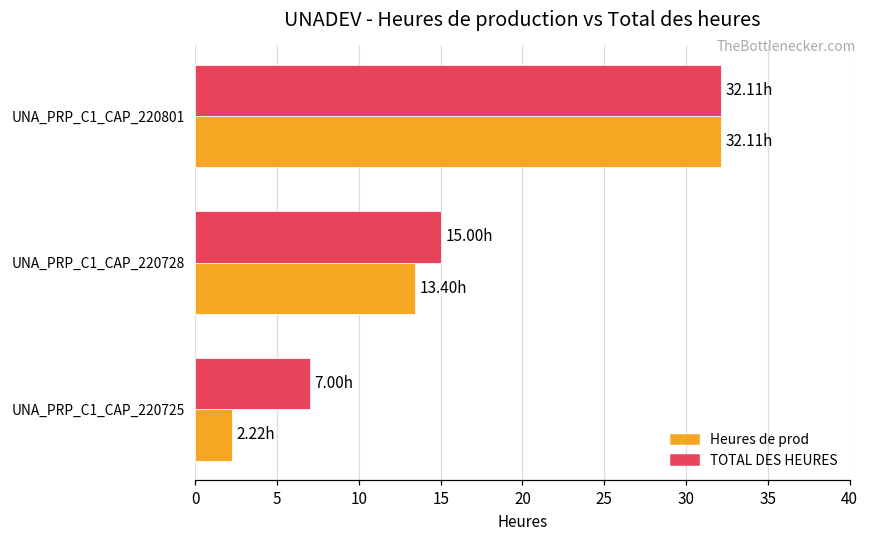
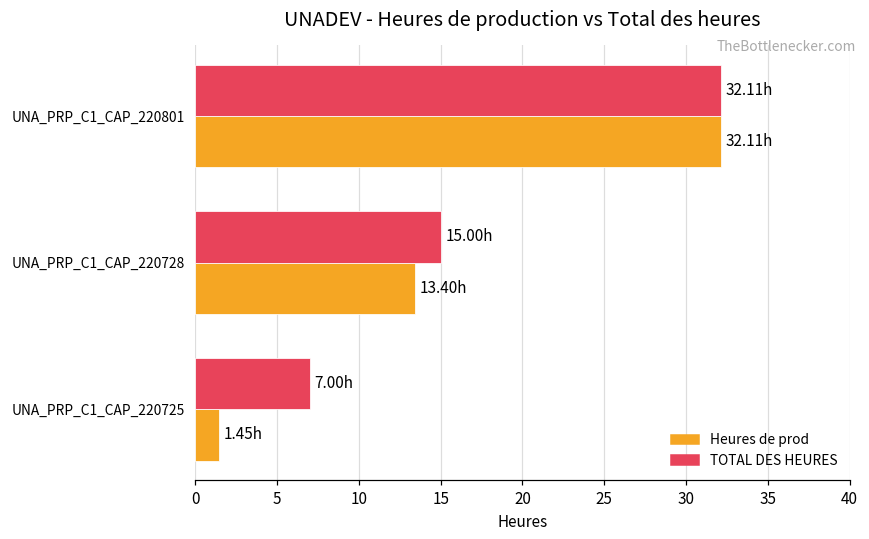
Heures de prod, UNA_PRP_C1_CAP_220725: 2.22h -> 1.45h
